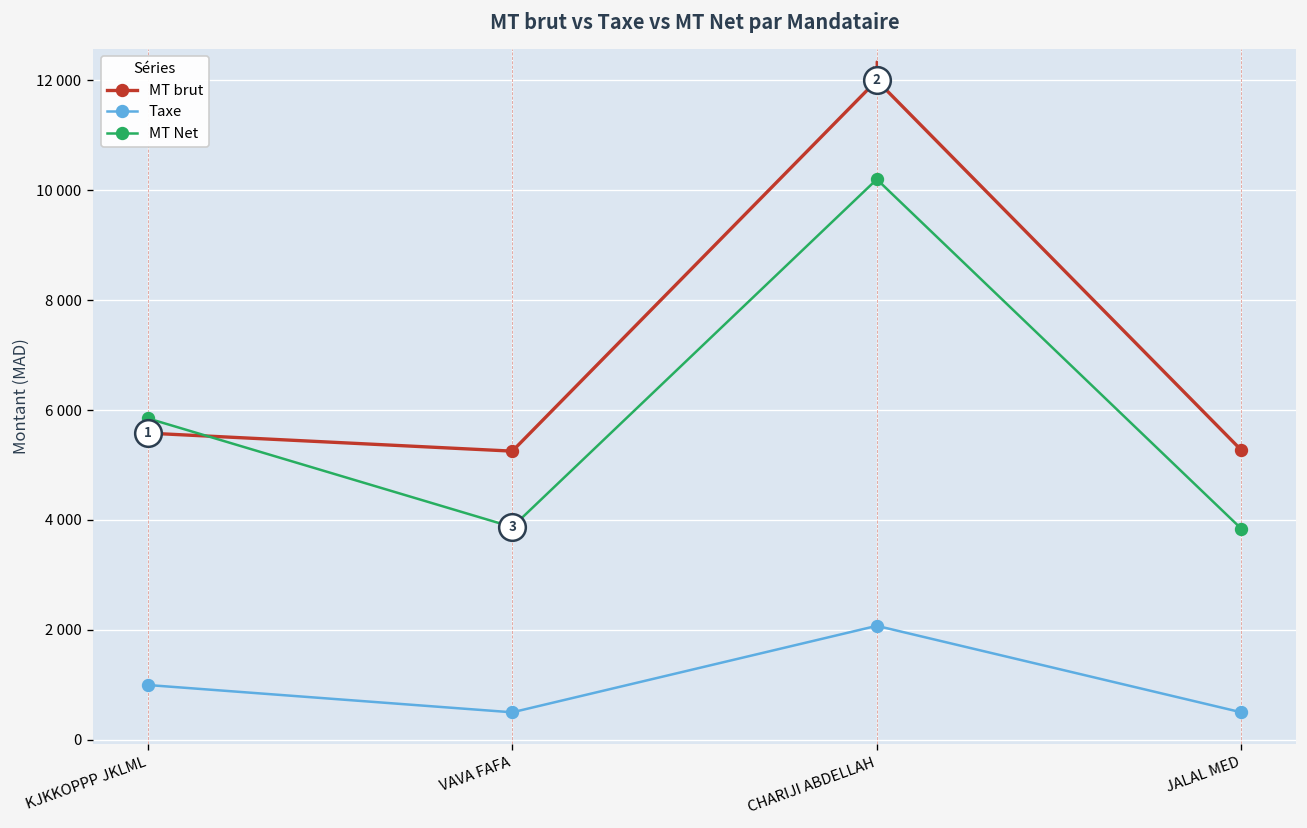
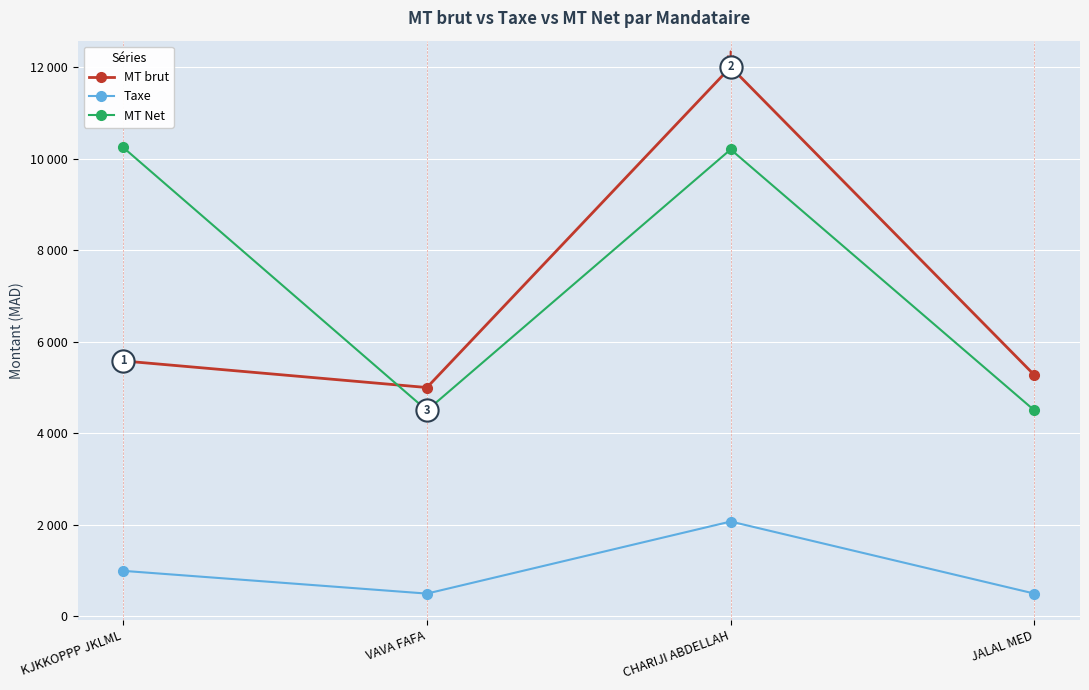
MT Net, KJKKOPPP JKLML: 5900 -> 10200
MT brut, VAVA FAFA: 5300 -> 5000
MT Net, VAVA FAFA: 3900 -> 4500
MT Net, JALAL MED: 3800 -> 4500
